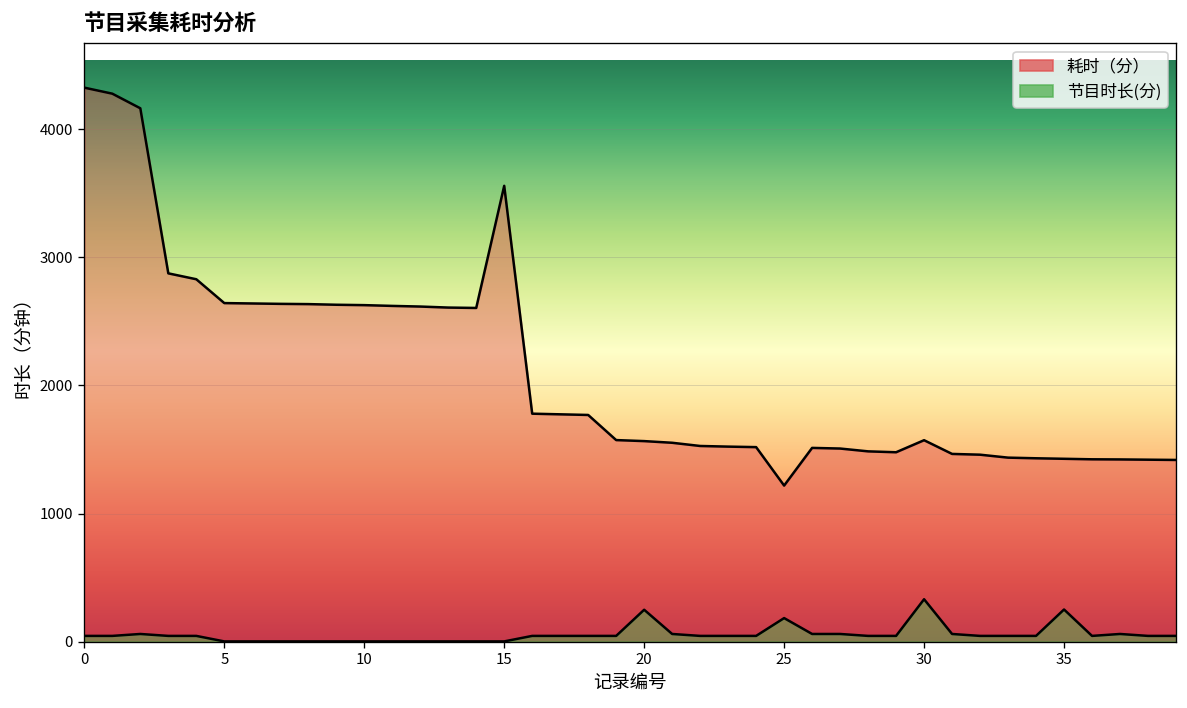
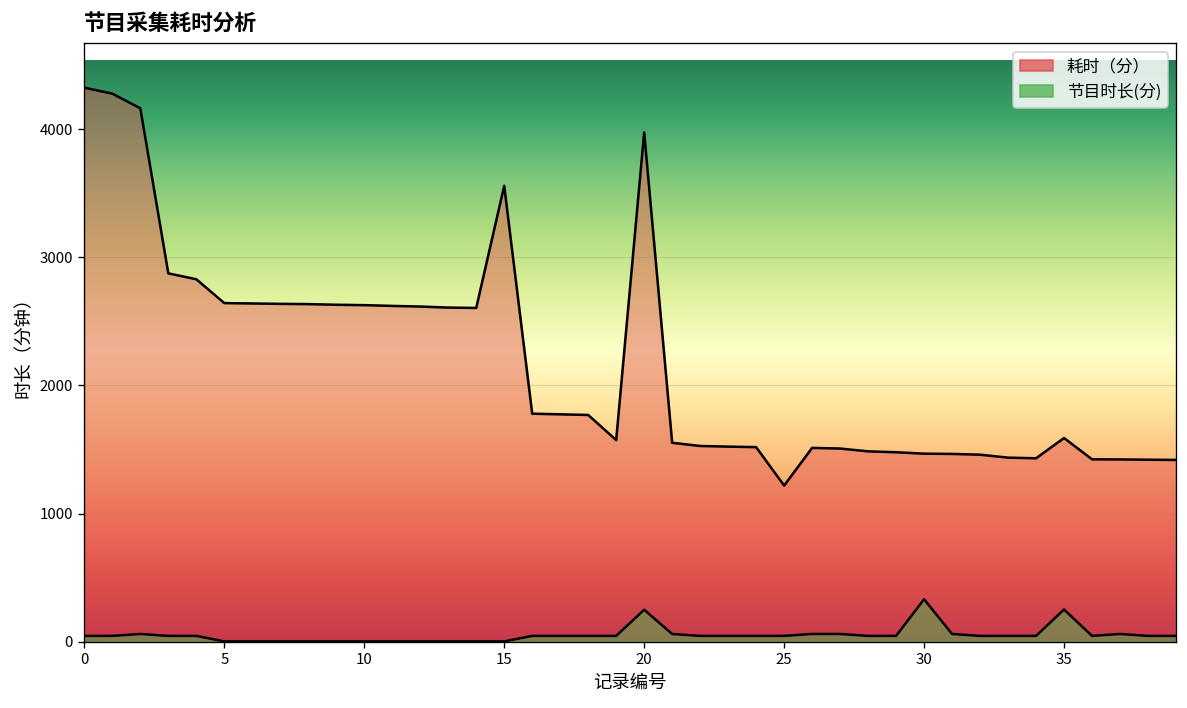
耗时（分）, 20: 1570 -> 3970
节目时长(分), 25: 180 -> 50
耗时（分）, 30: 1570 -> 1470
耗时（分）, 35: 1430 -> 1590
